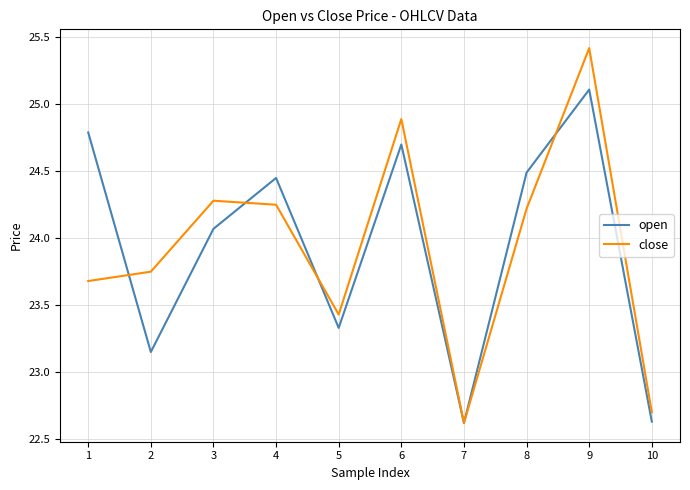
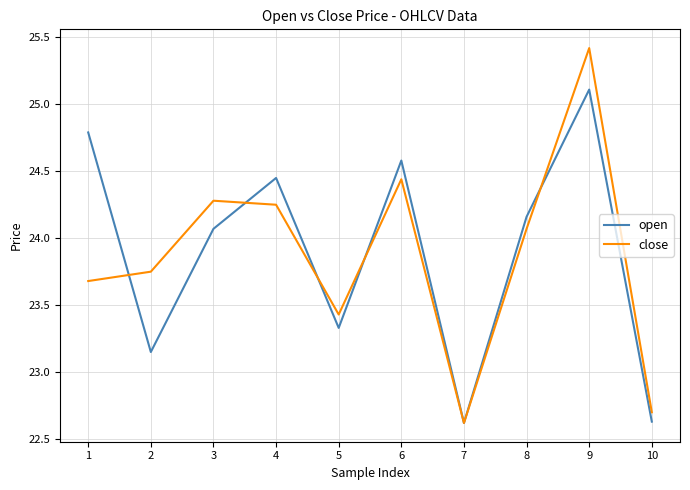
open, 6: 24.70 -> 24.58
close, 6: 24.89 -> 24.44
open, 8: 24.49 -> 24.16
close, 8: 24.22 -> 24.07
